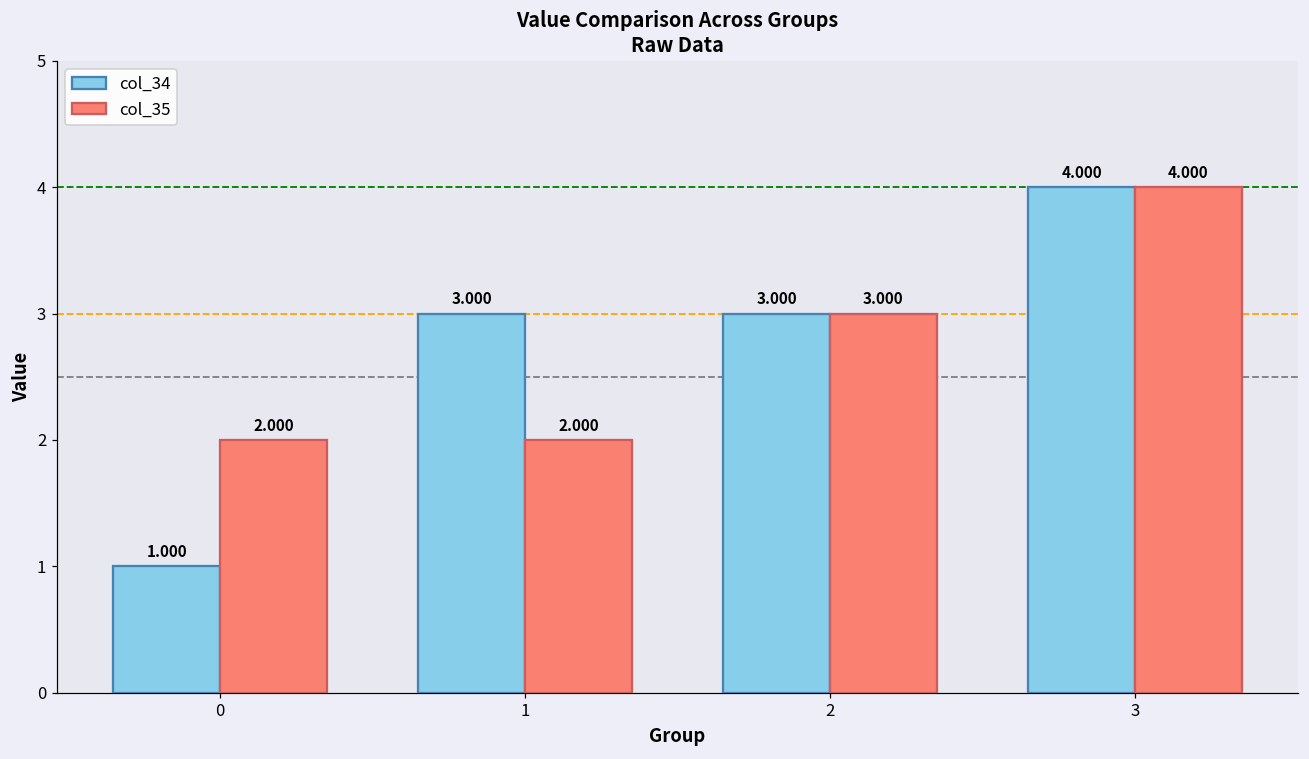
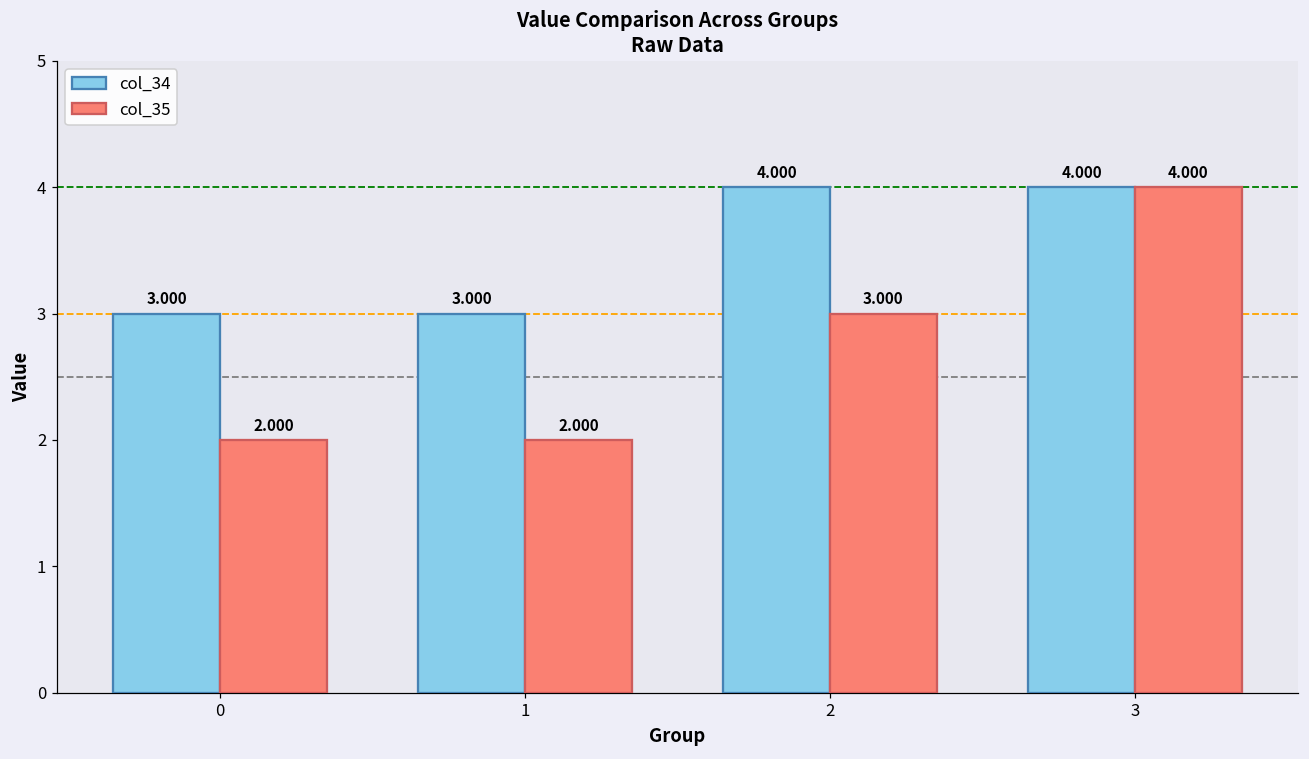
col_34, 0: 1.000 -> 3.000
col_34, 2: 3.000 -> 4.000
